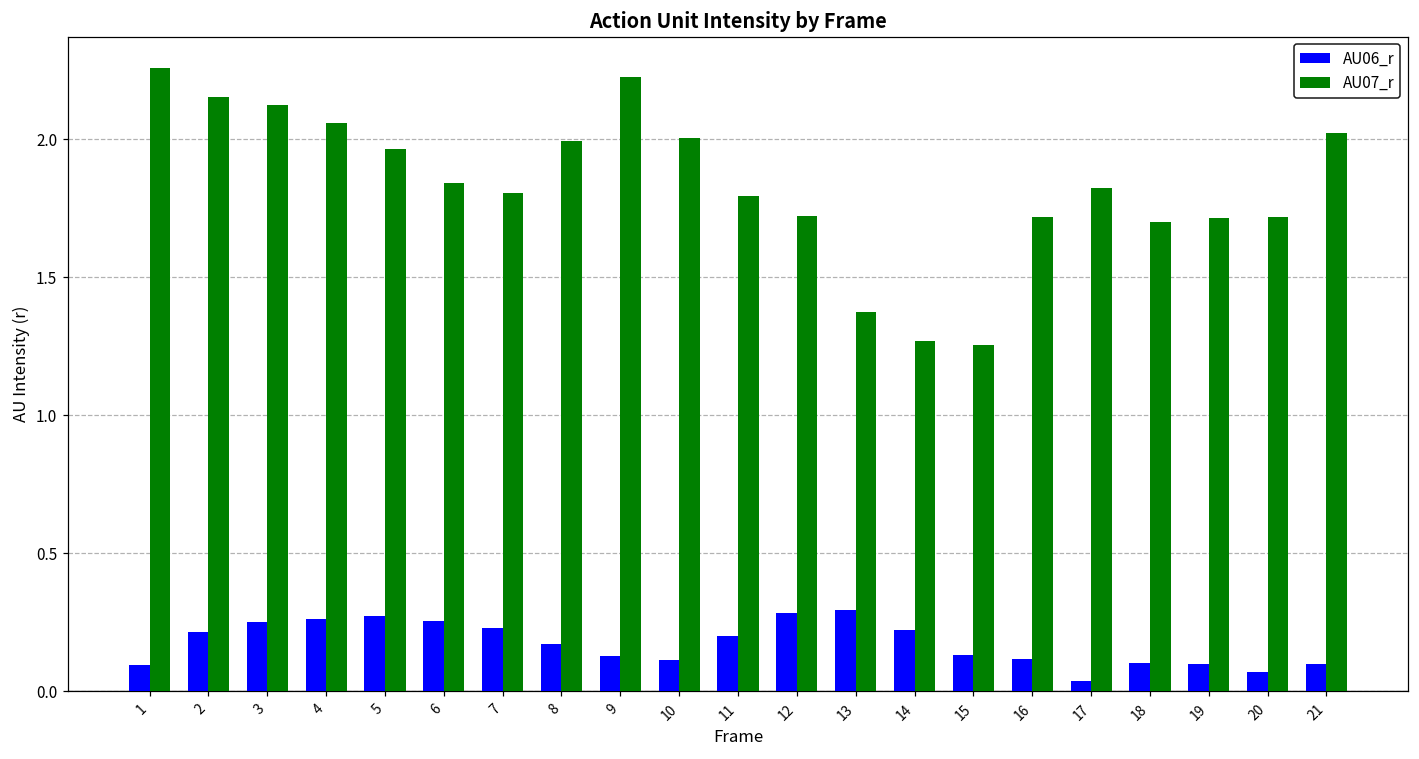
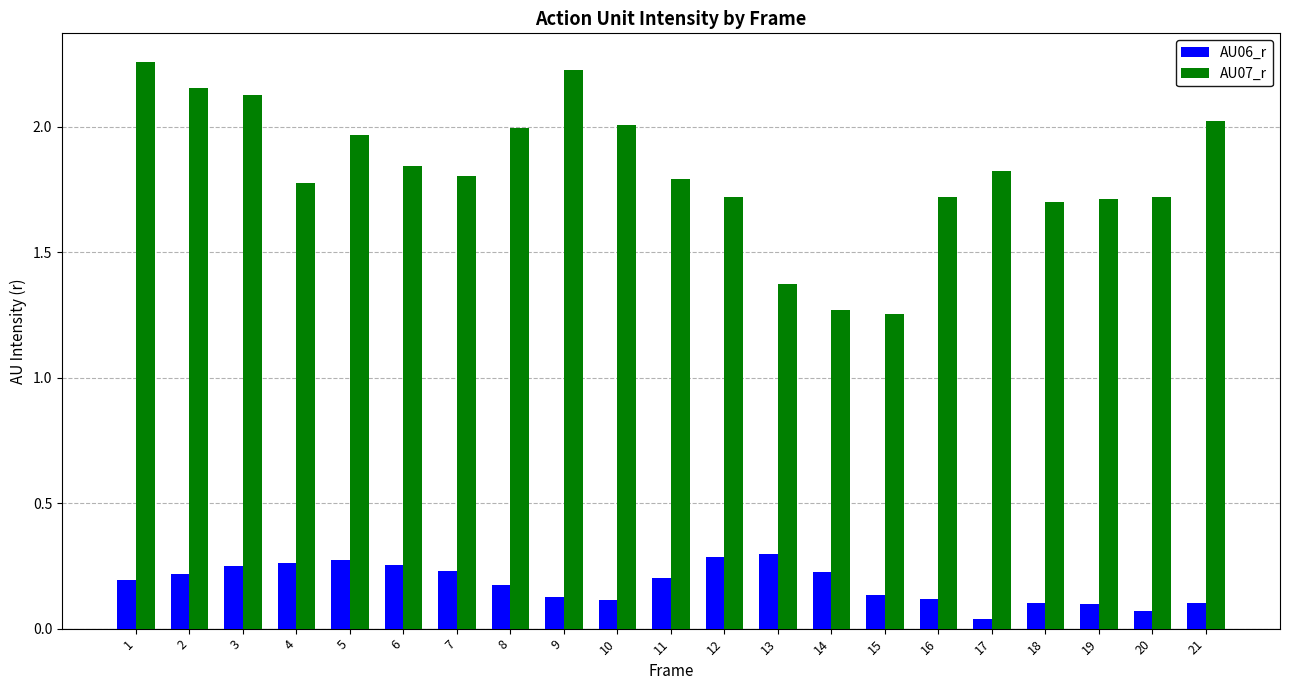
AU06_r, 1: 0.10 -> 0.19
AU07_r, 4: 2.06 -> 1.78
